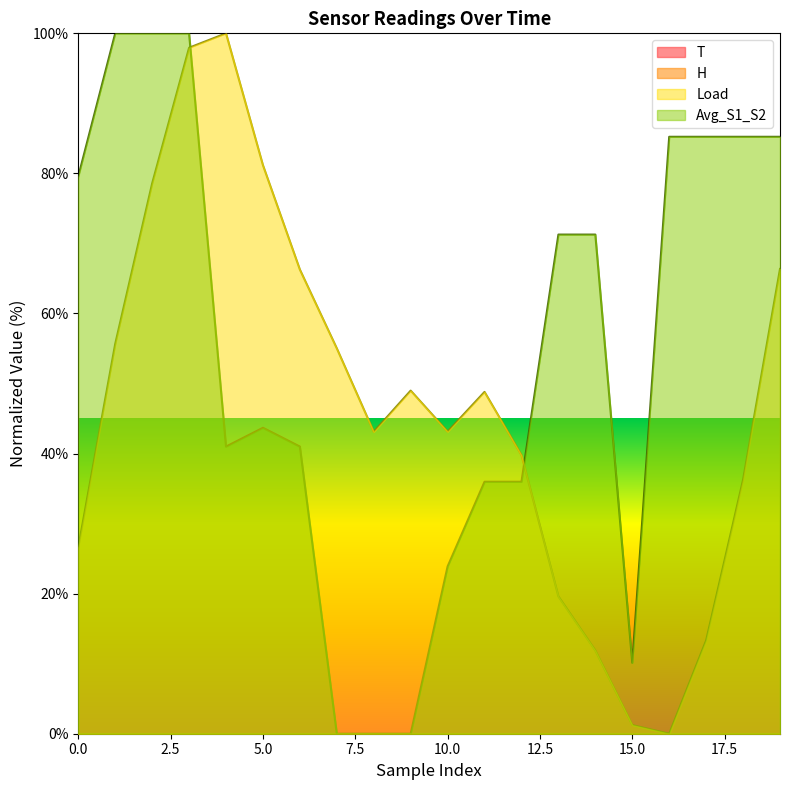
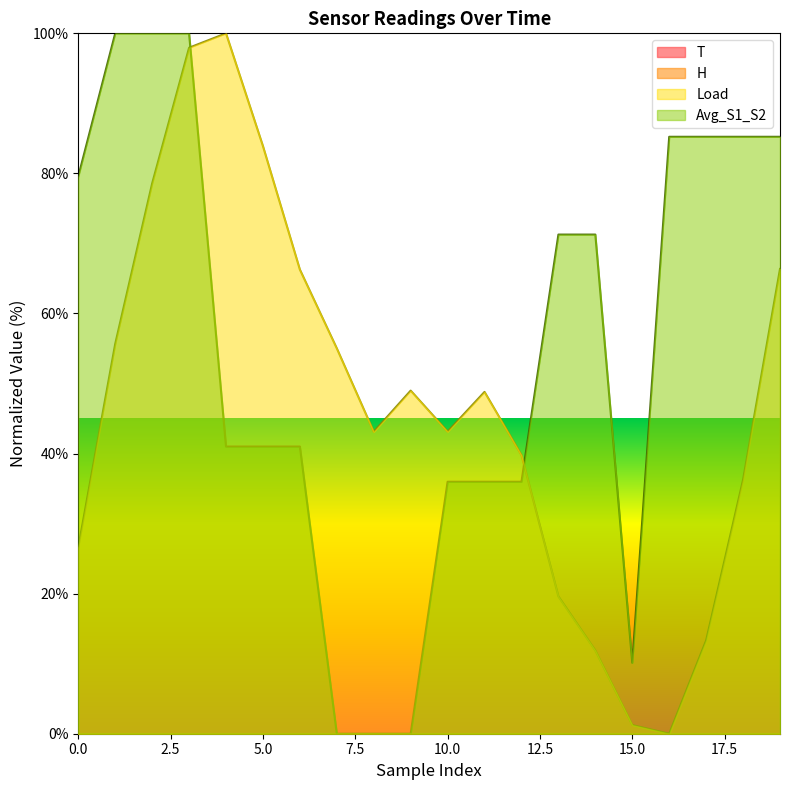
Load, 5.0: 81% -> 84%
Avg_S1_S2, 5.0: 44% -> 41%
Avg_S1_S2, 10.0: 24% -> 36%
